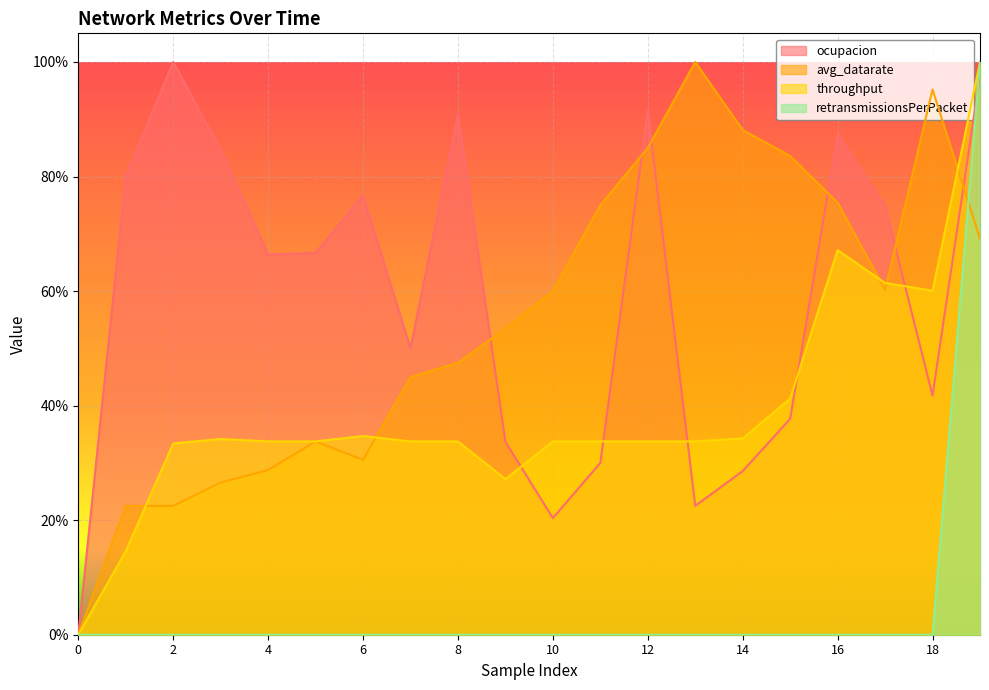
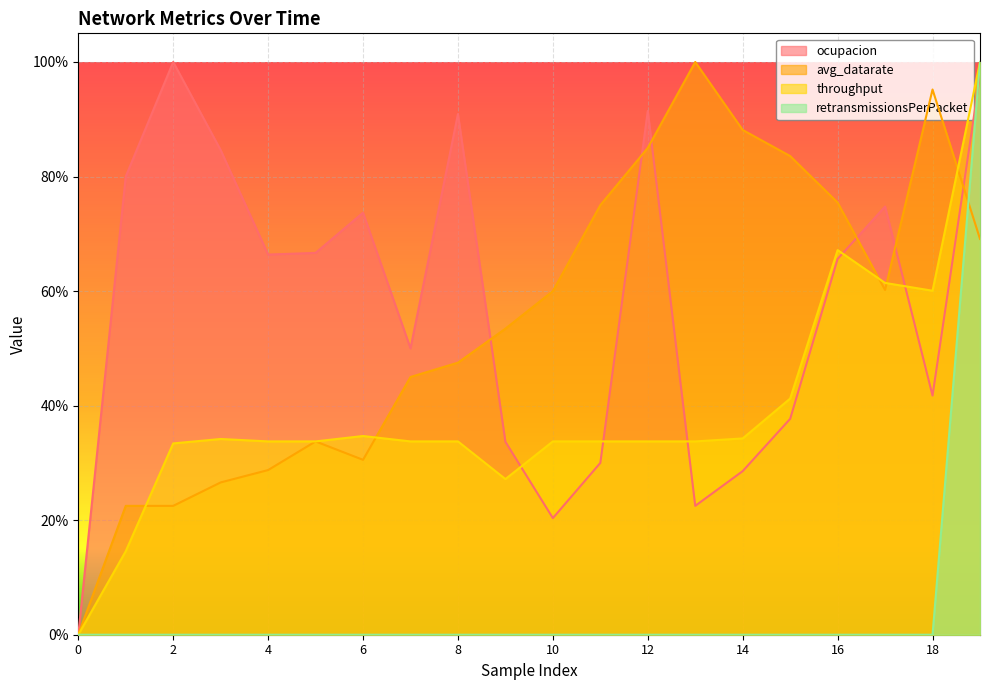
ocupacion, 6: 77% -> 74%
ocupacion, 16: 87% -> 66%
